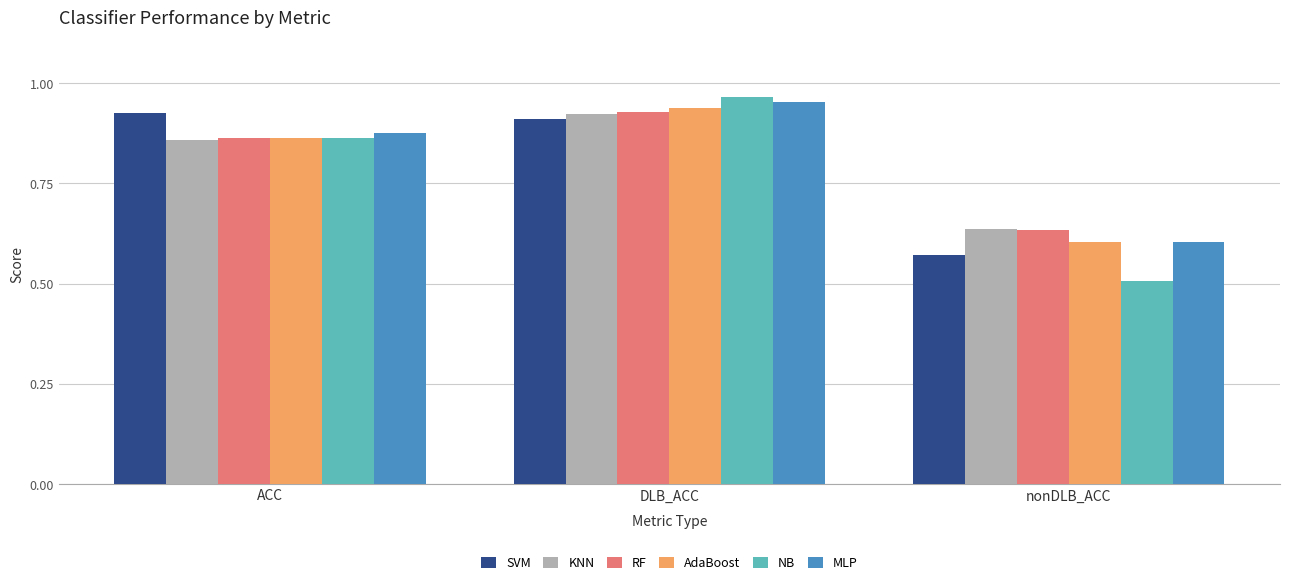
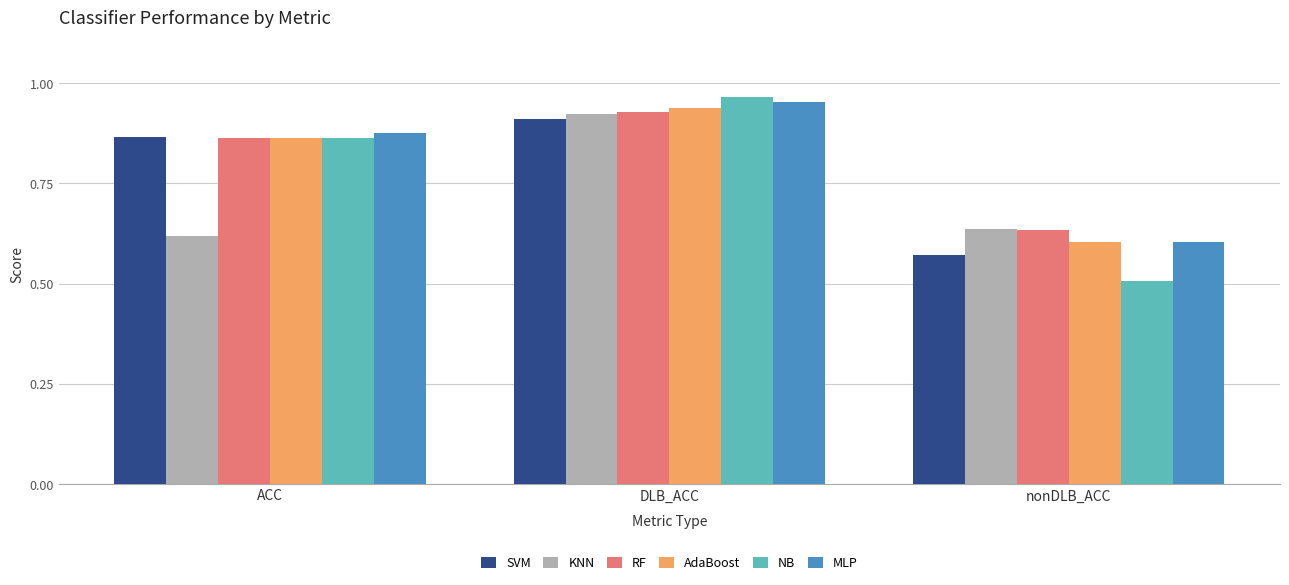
SVM, ACC: 0.92 -> 0.87
KNN, ACC: 0.86 -> 0.62
